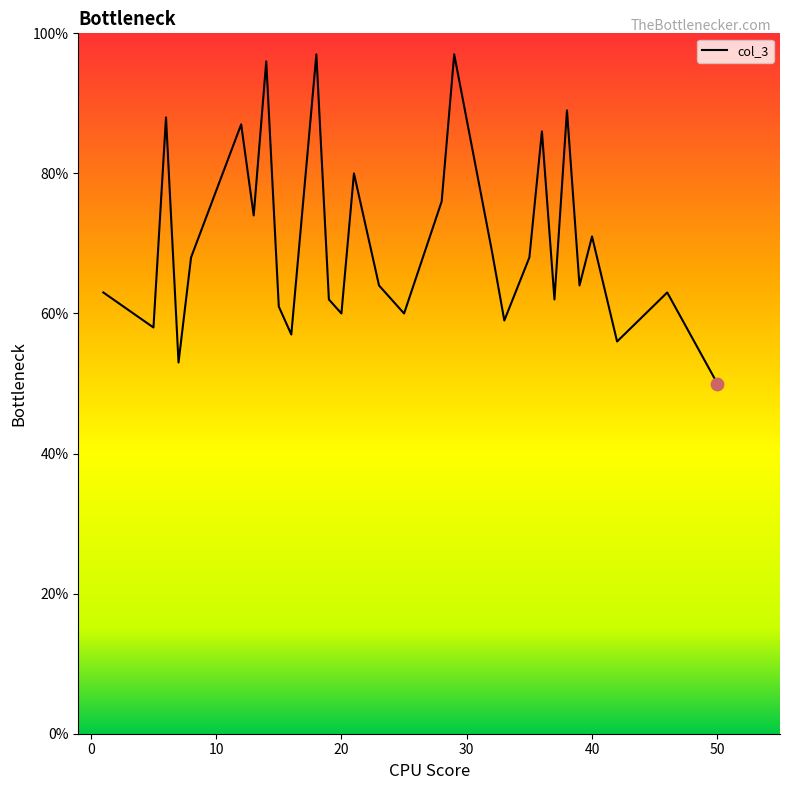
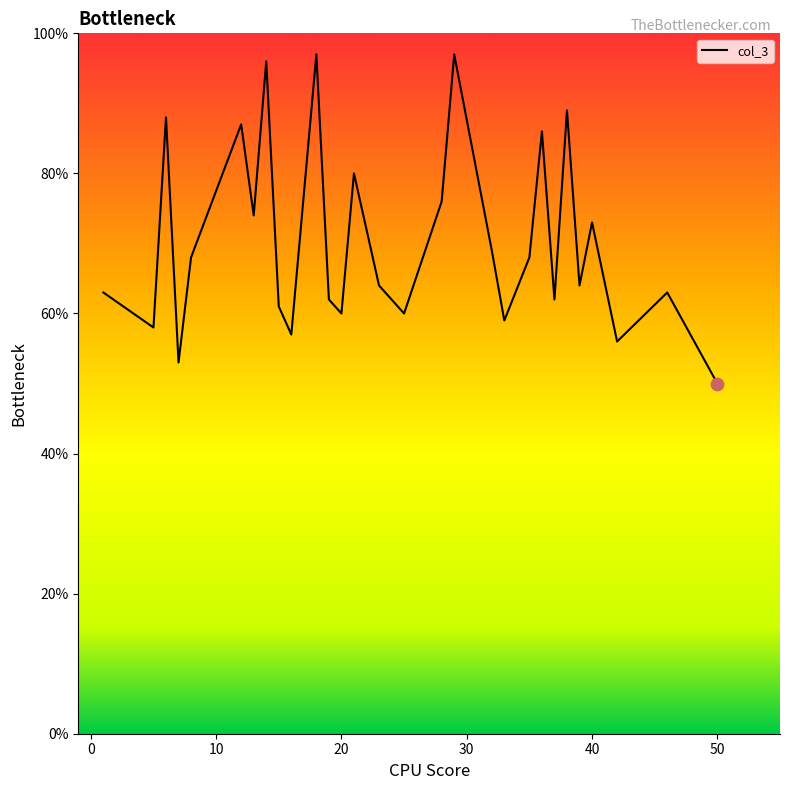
col_3, 40: 71% -> 73%
